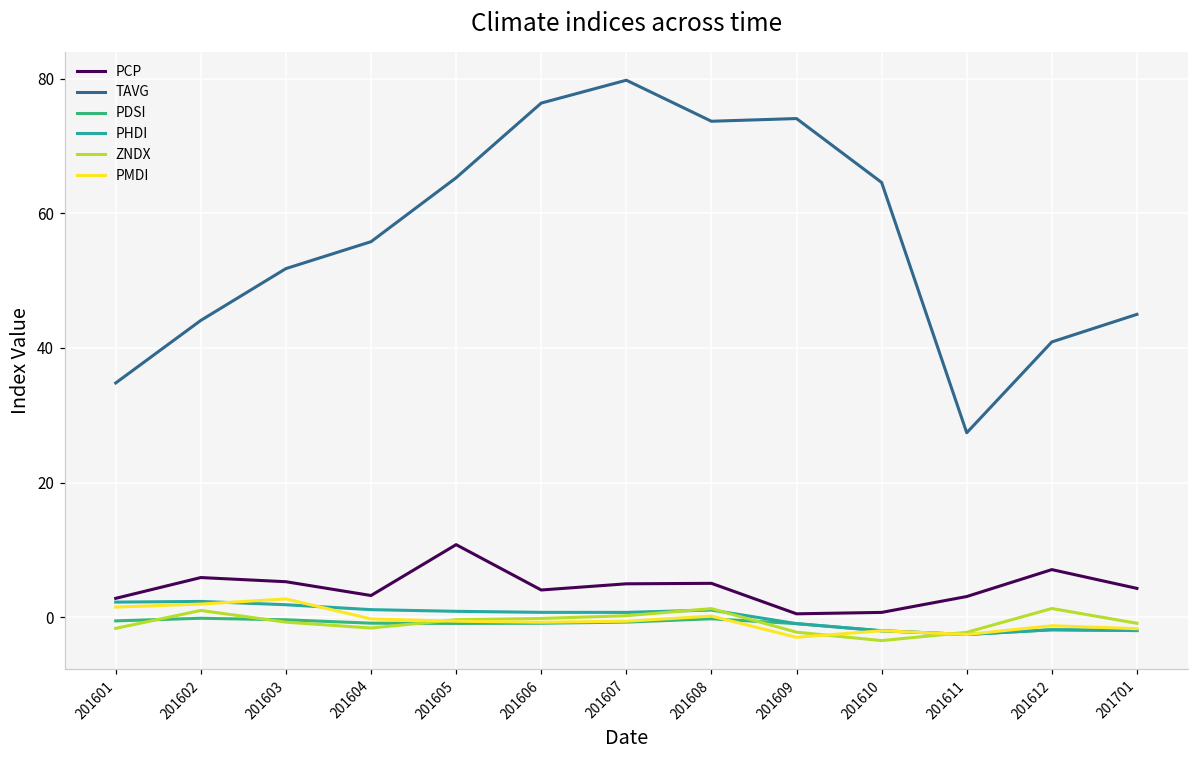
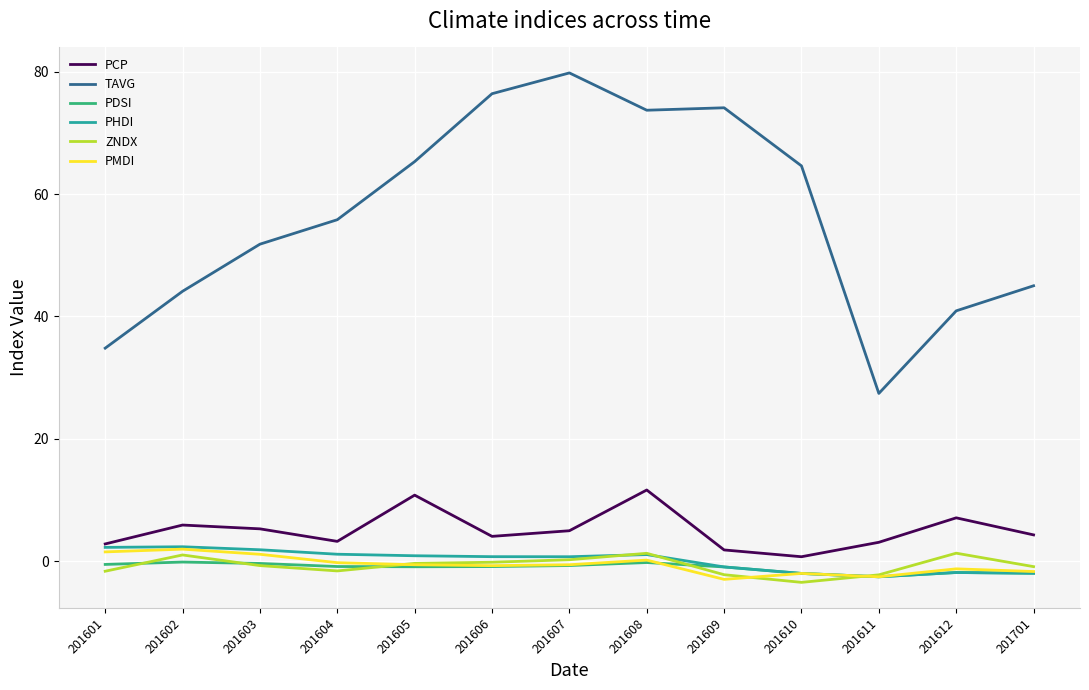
PMDI, 201603: 3 -> 1
PCP, 201608: 5 -> 12
PCP, 201609: 0 -> 2
